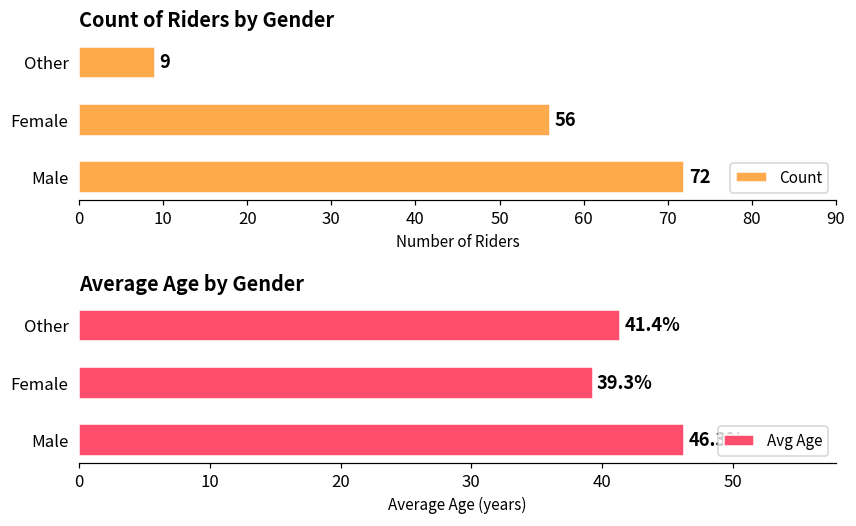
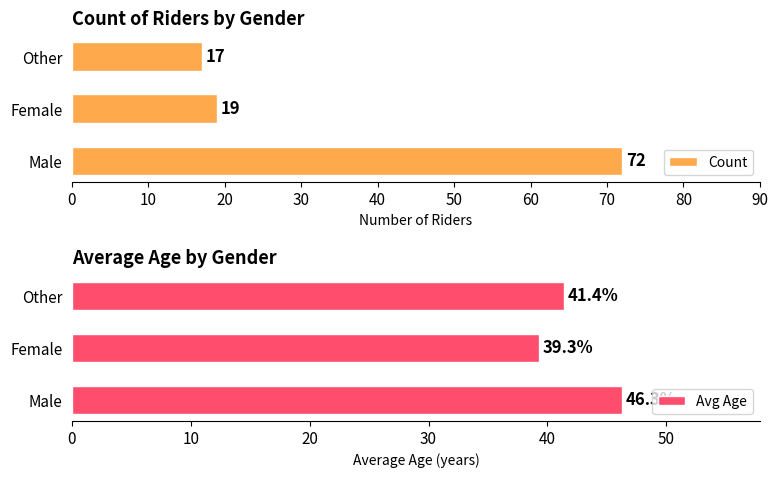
Count of Riders by Gender, Other: 9 -> 17
Count of Riders by Gender, Female: 56 -> 19
